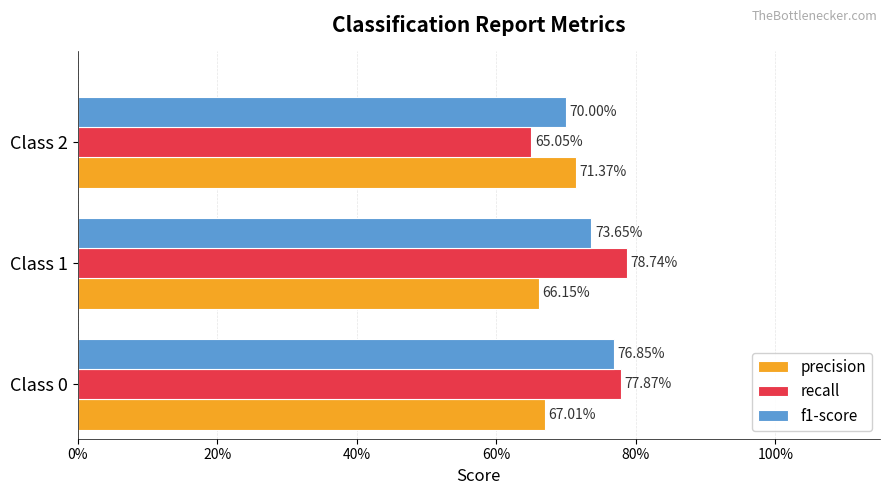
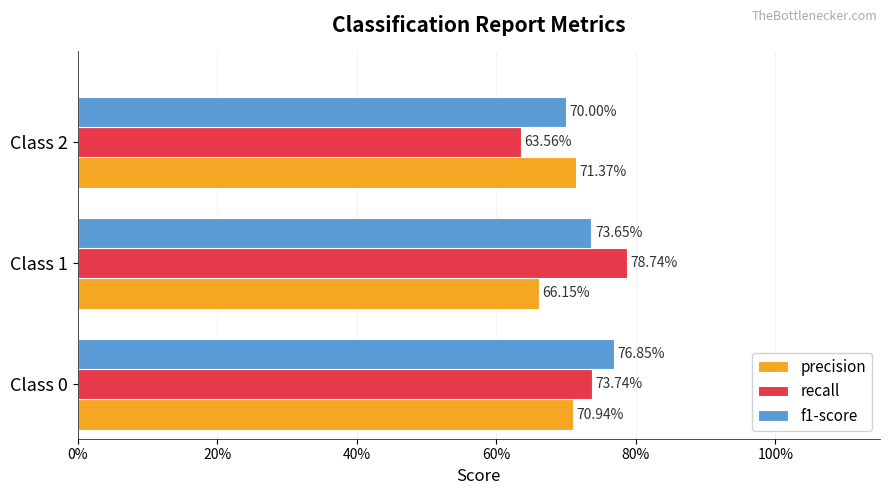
recall, Class 2: 65.05% -> 63.56%
recall, Class 0: 77.87% -> 73.74%
precision, Class 0: 67.01% -> 70.94%
